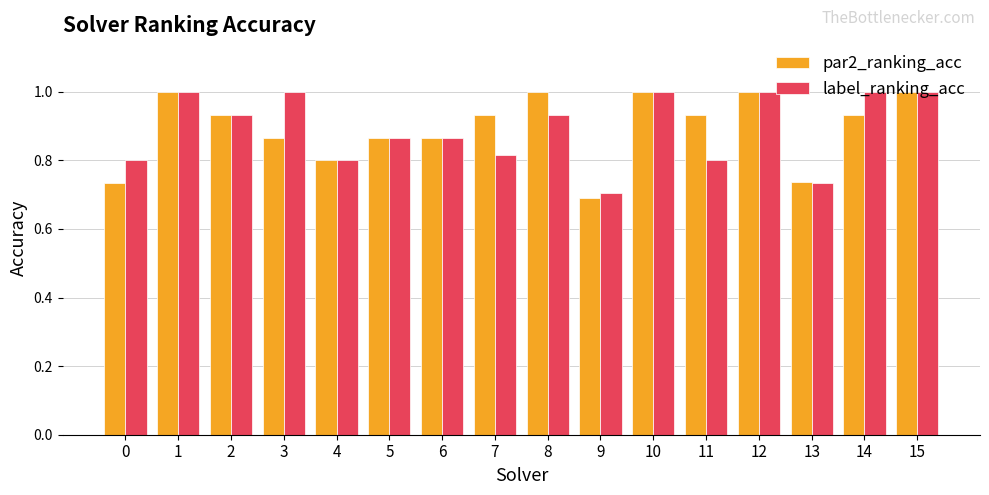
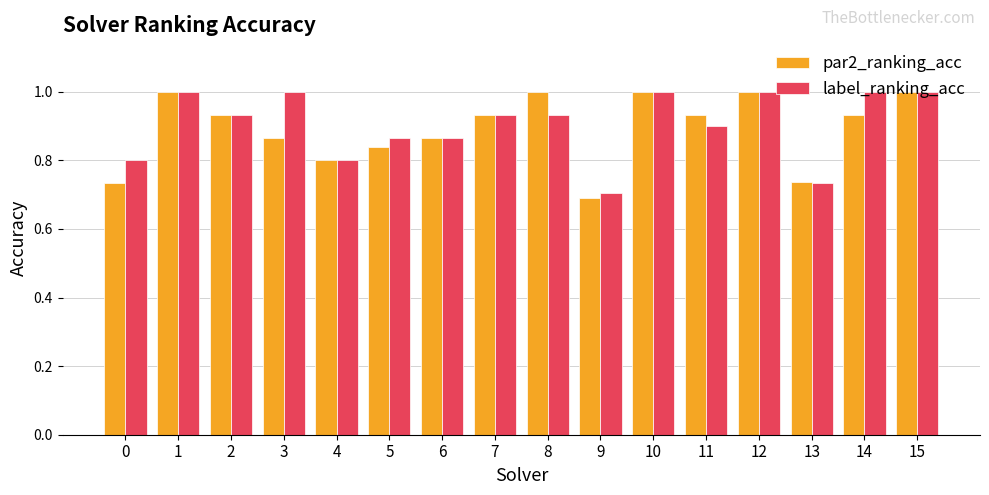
par2_ranking_acc, 5: 0.87 -> 0.84
label_ranking_acc, 7: 0.82 -> 0.93
label_ranking_acc, 11: 0.8 -> 0.9
